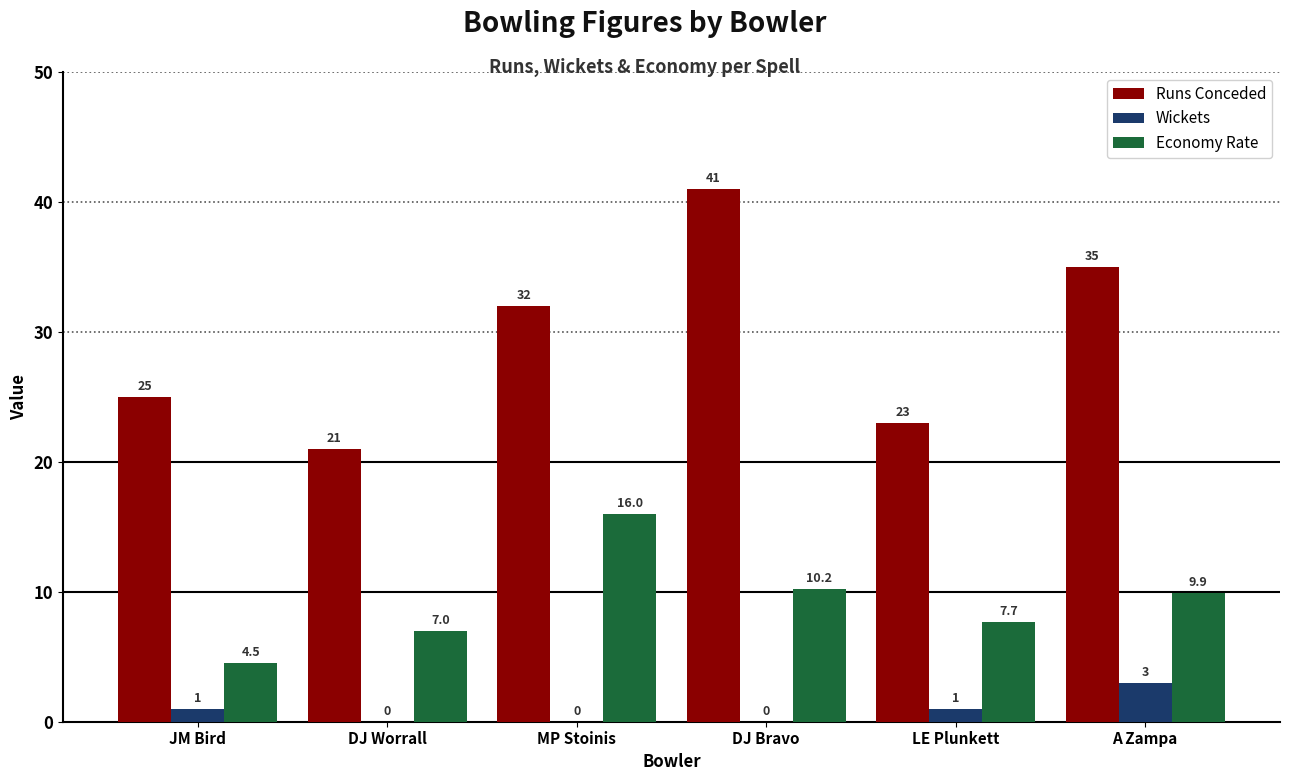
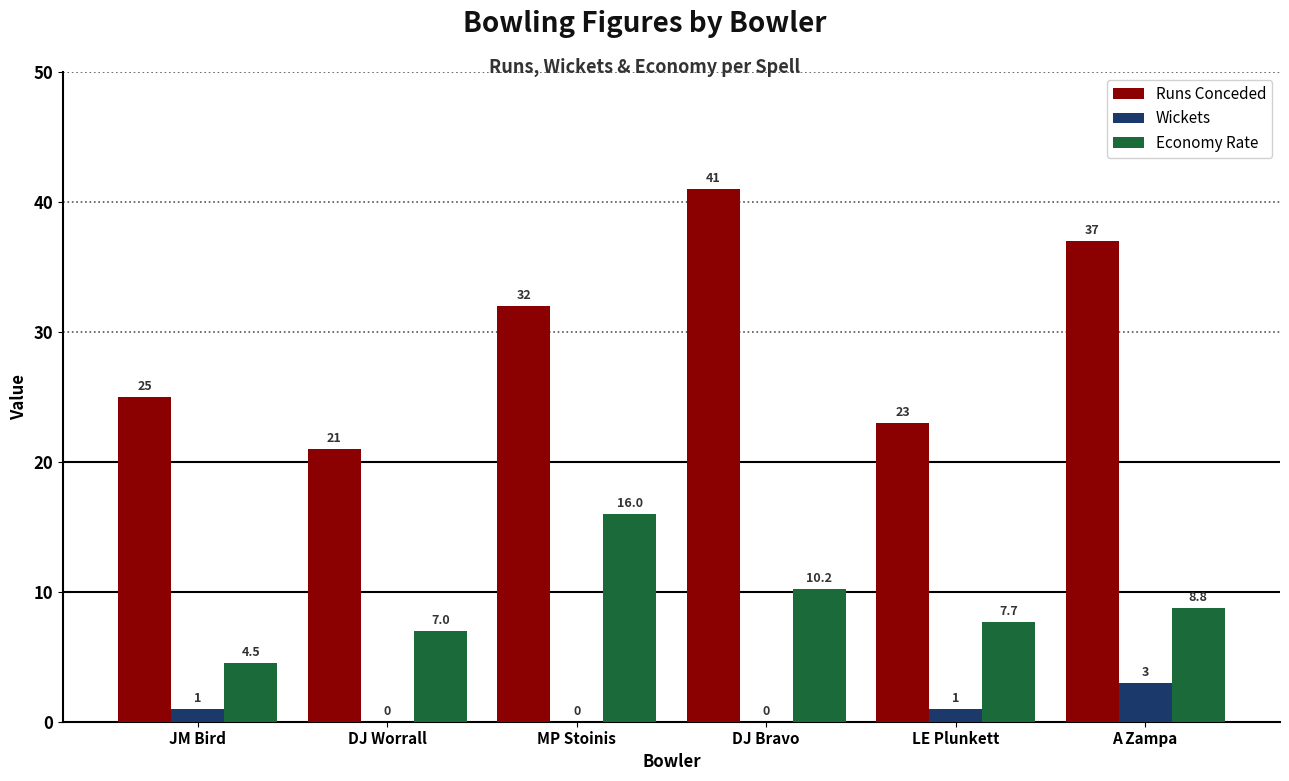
Runs Conceded, A Zampa: 35 -> 37
Economy Rate, A Zampa: 9.9 -> 8.8
